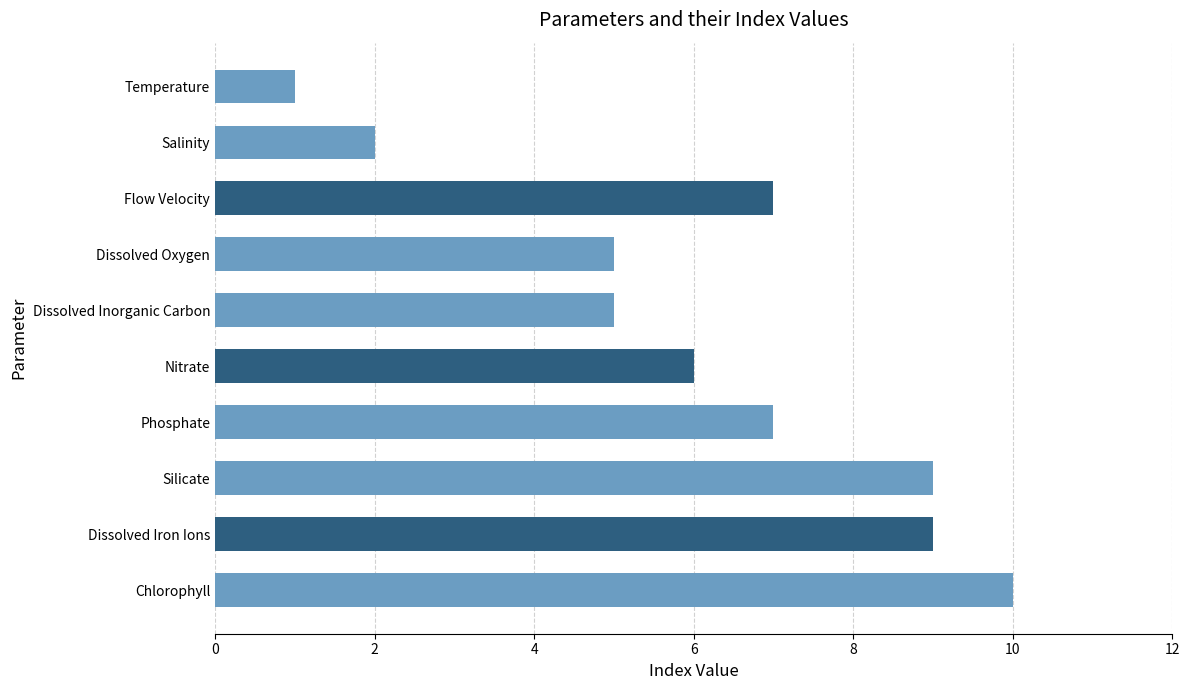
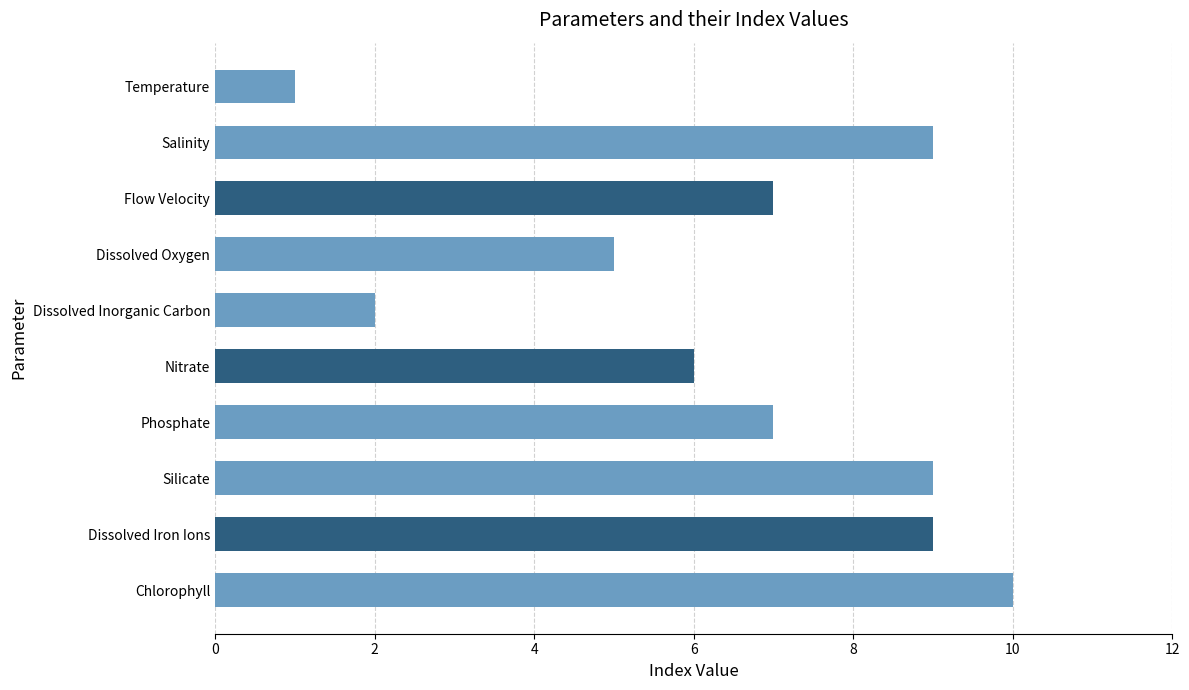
Salinity: 2 -> 9
Dissolved Inorganic Carbon: 5 -> 2
